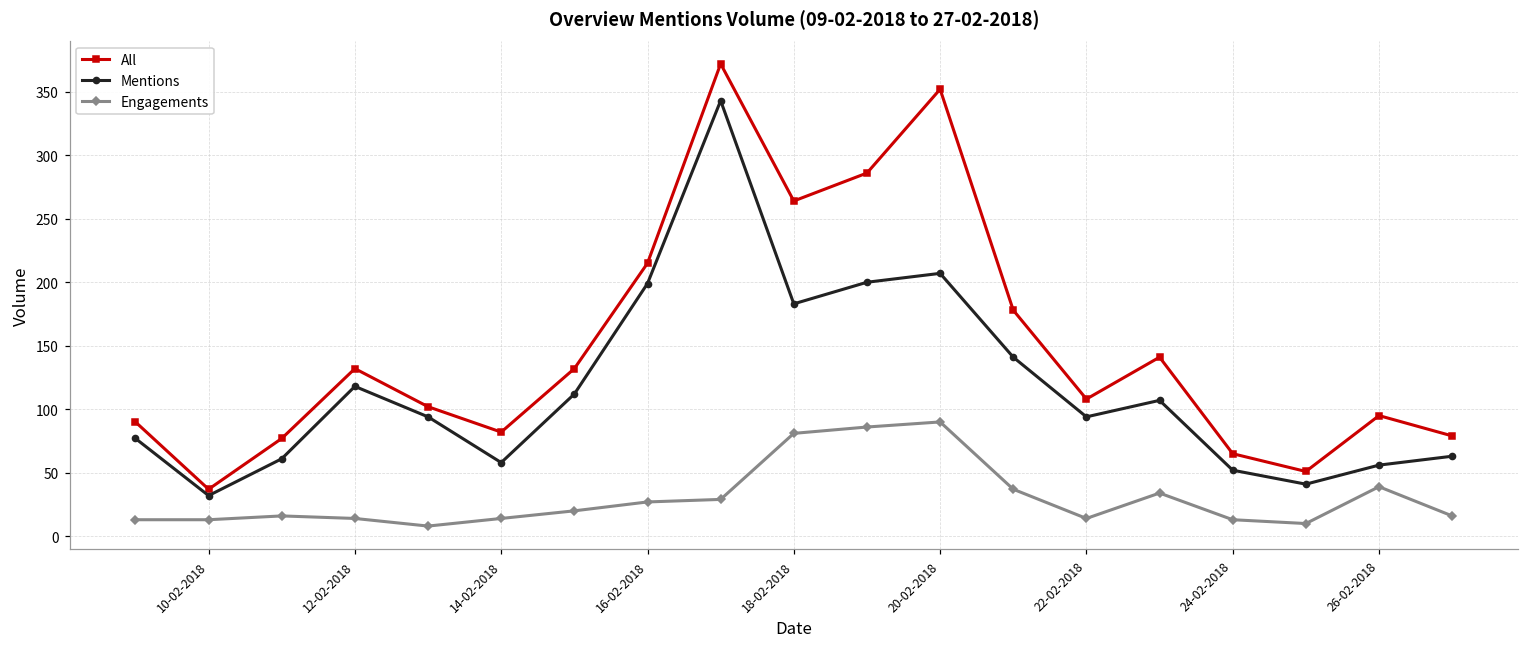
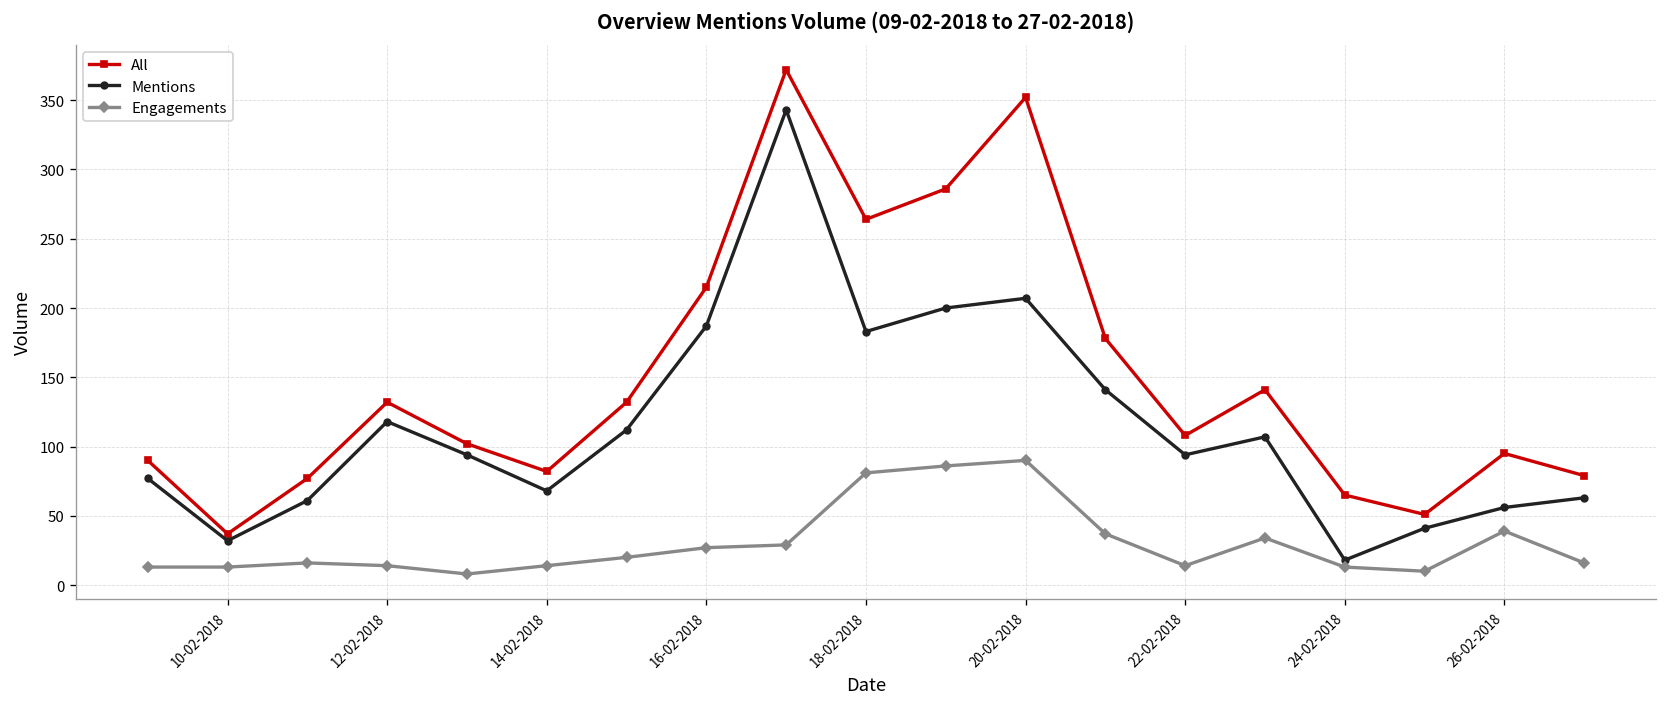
Mentions, 14-02-2018: 58 -> 68
Mentions, 16-02-2018: 199 -> 187
Mentions, 24-02-2018: 52 -> 18
